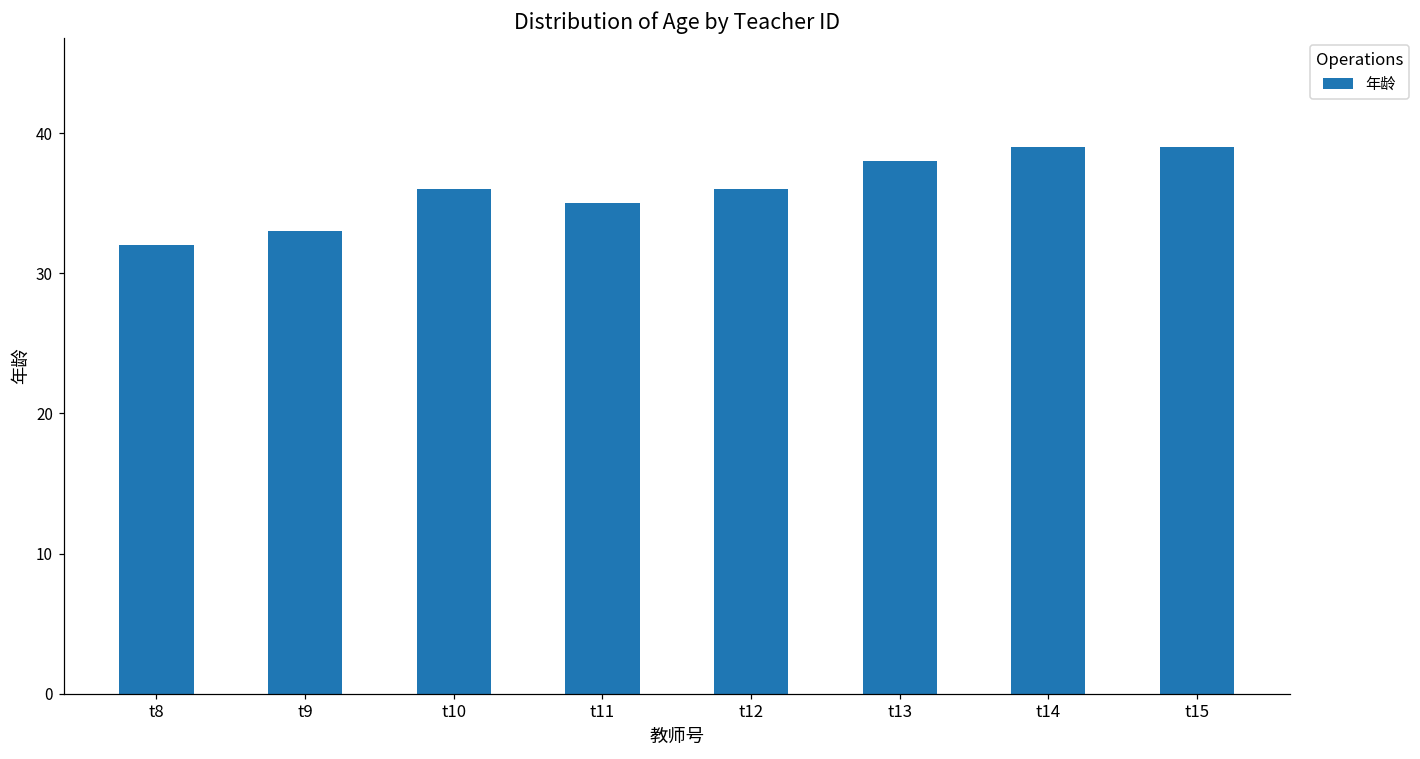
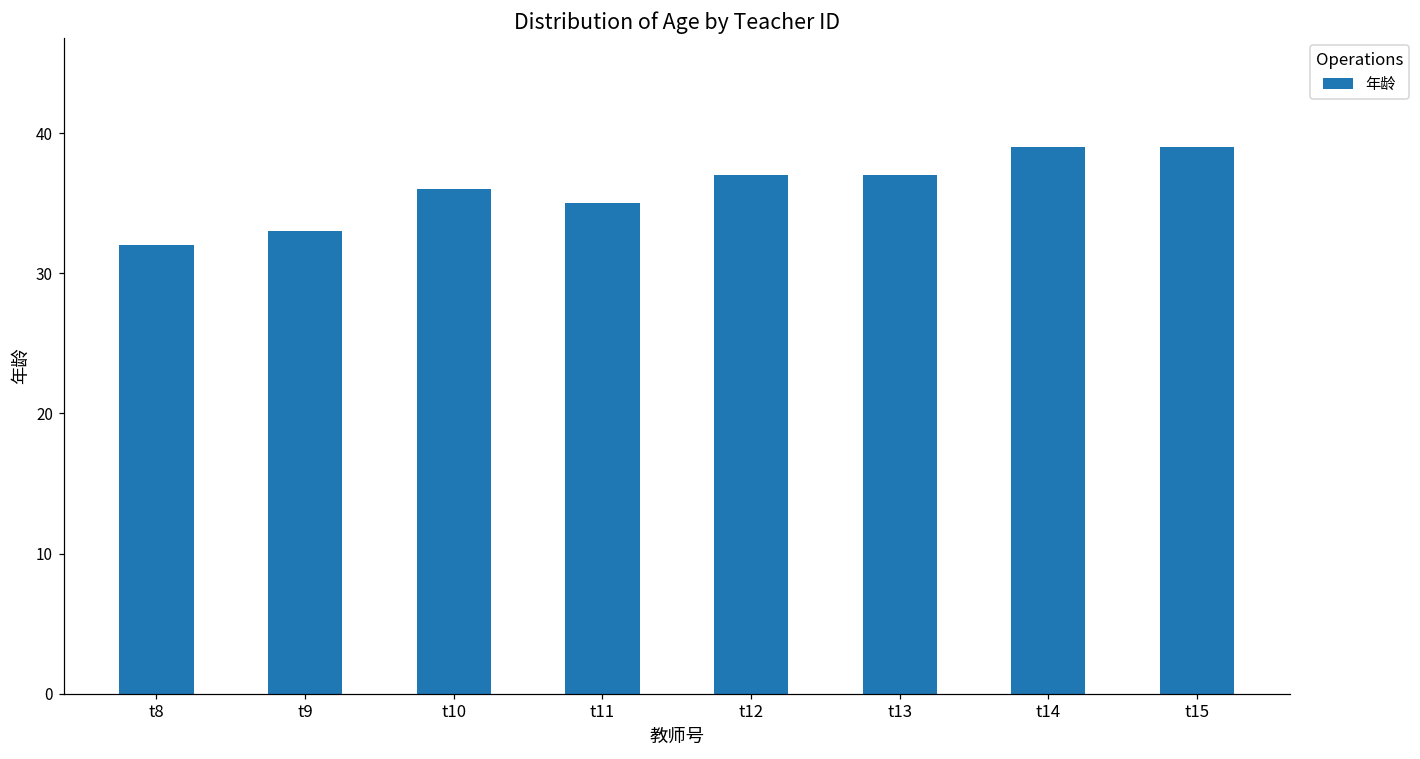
t12: 36 -> 37
t13: 38 -> 37
